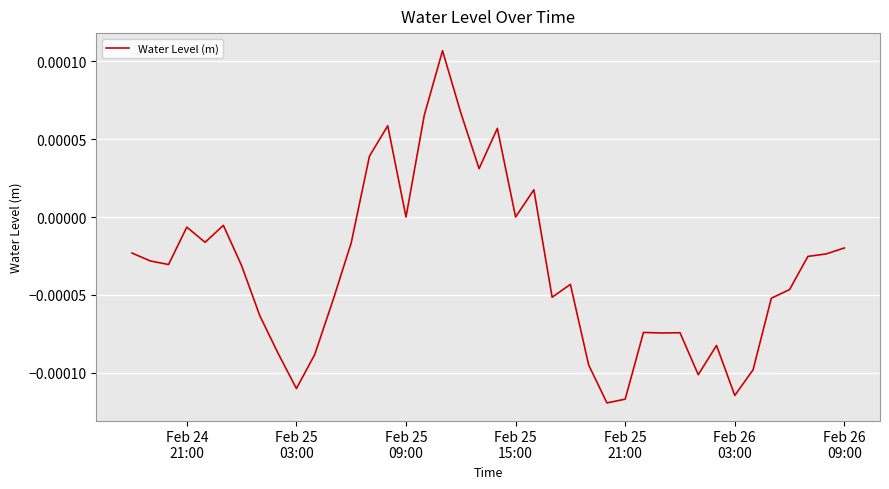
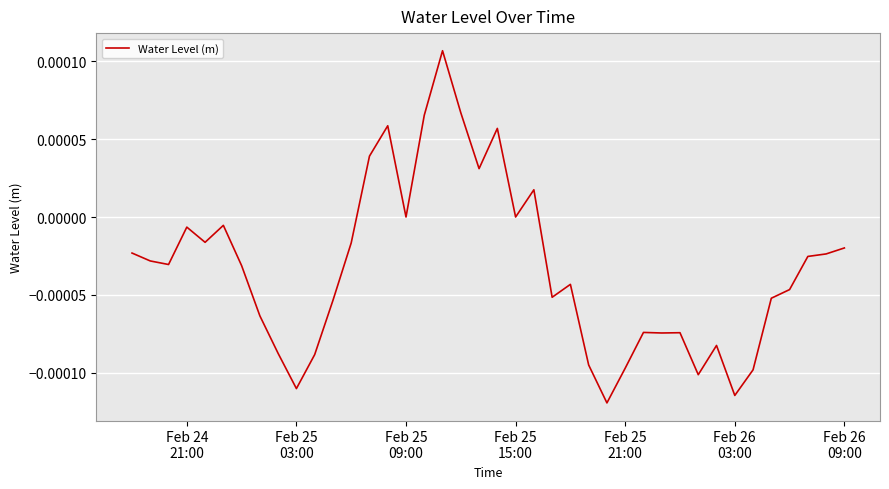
Feb 25 21:00: -0.000117 -> -0.000097
